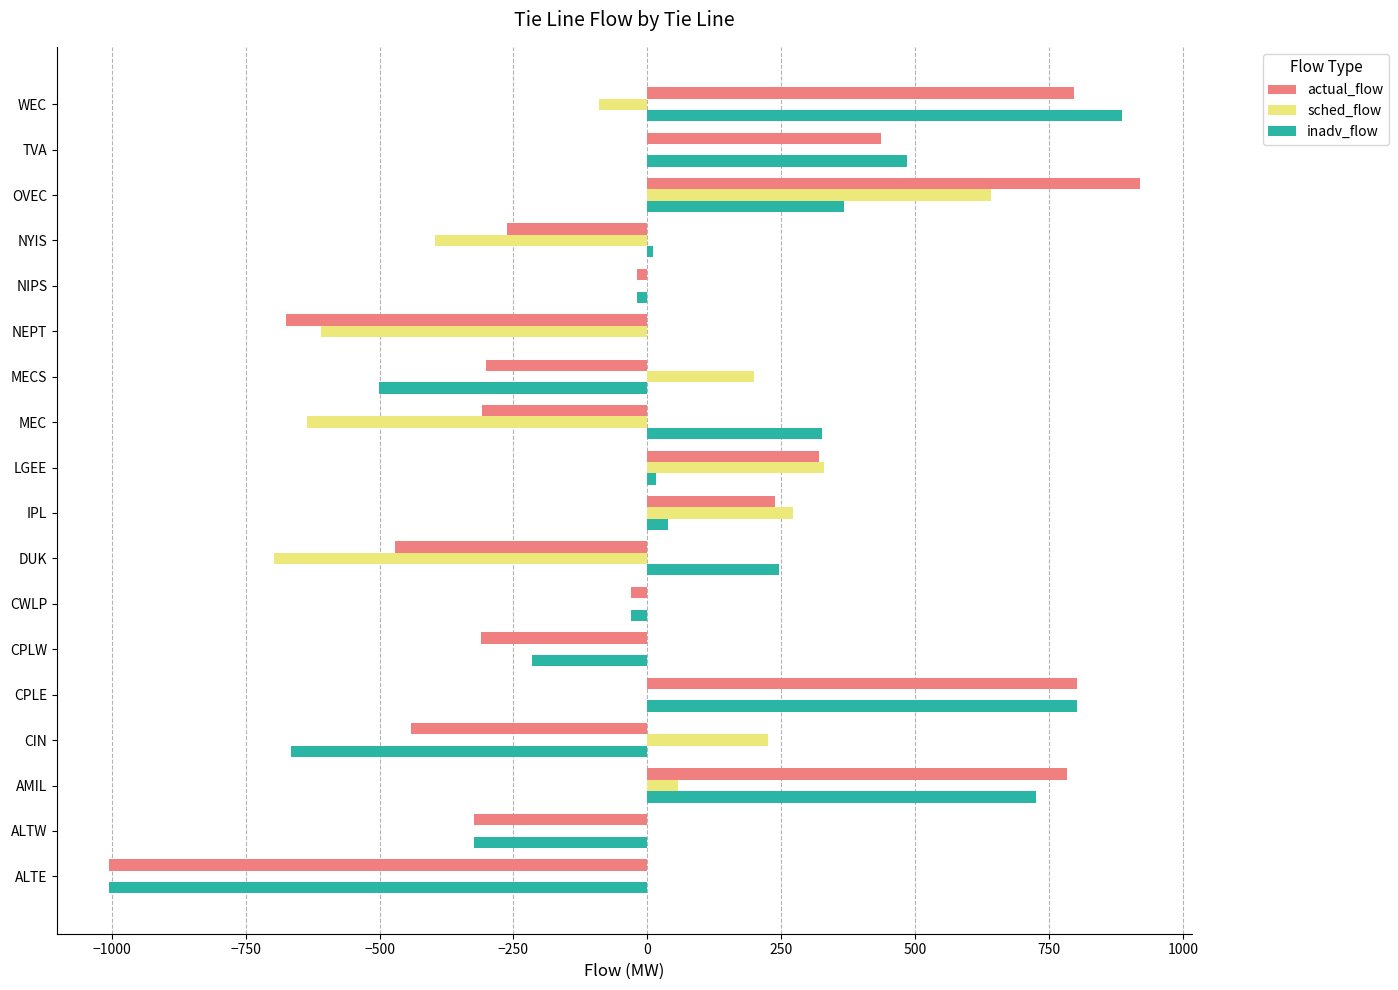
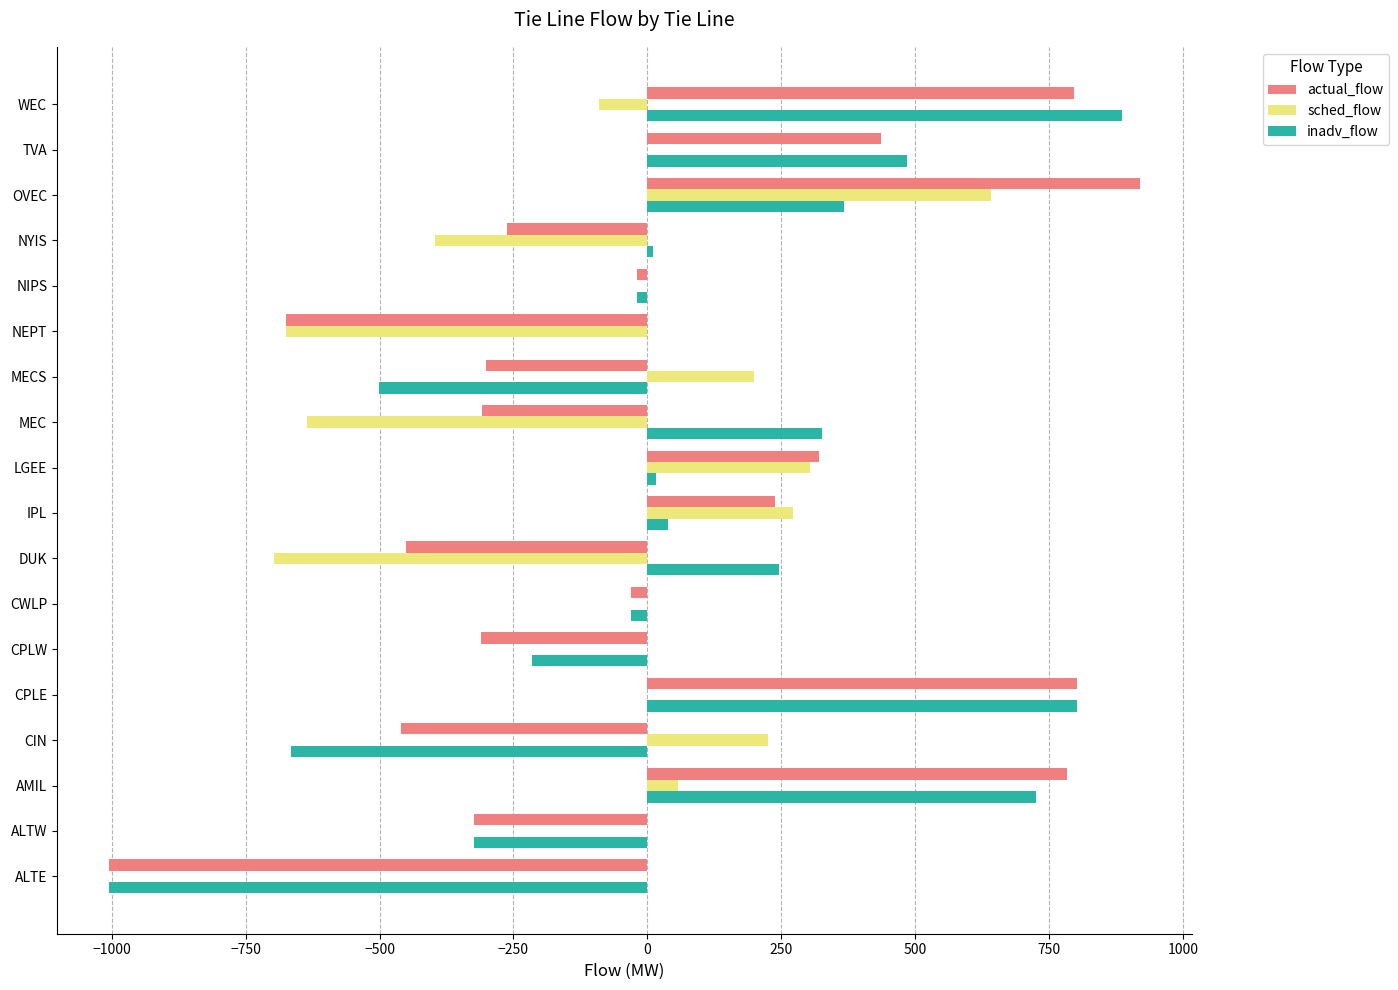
sched_flow, NEPT: -610 -> -670
sched_flow, LGEE: 330 -> 300
actual_flow, DUK: -470 -> -450
actual_flow, CIN: -440 -> -460
